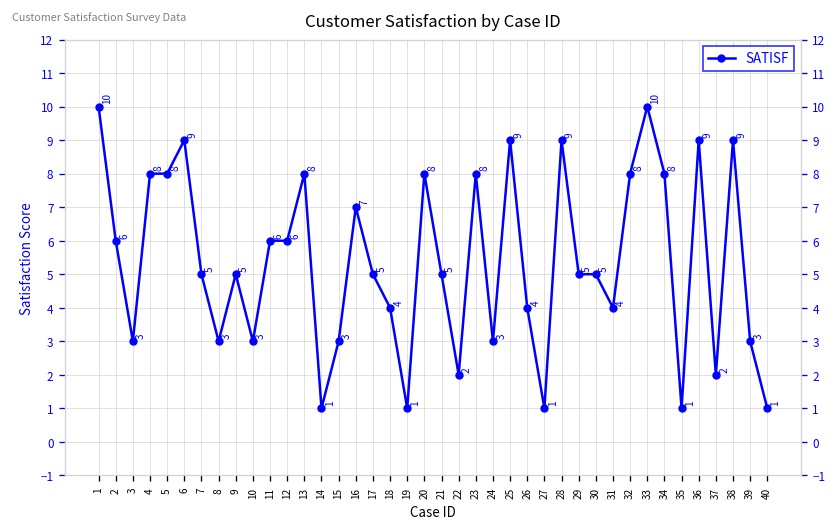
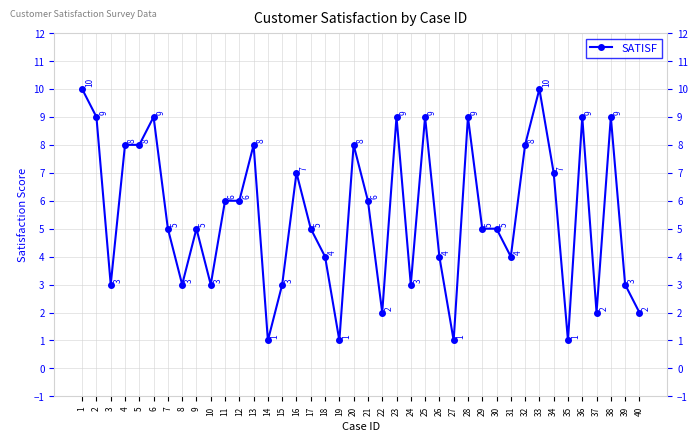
2: 6 -> 9
21: 5 -> 6
23: 8 -> 9
34: 8 -> 7
40: 1 -> 2
